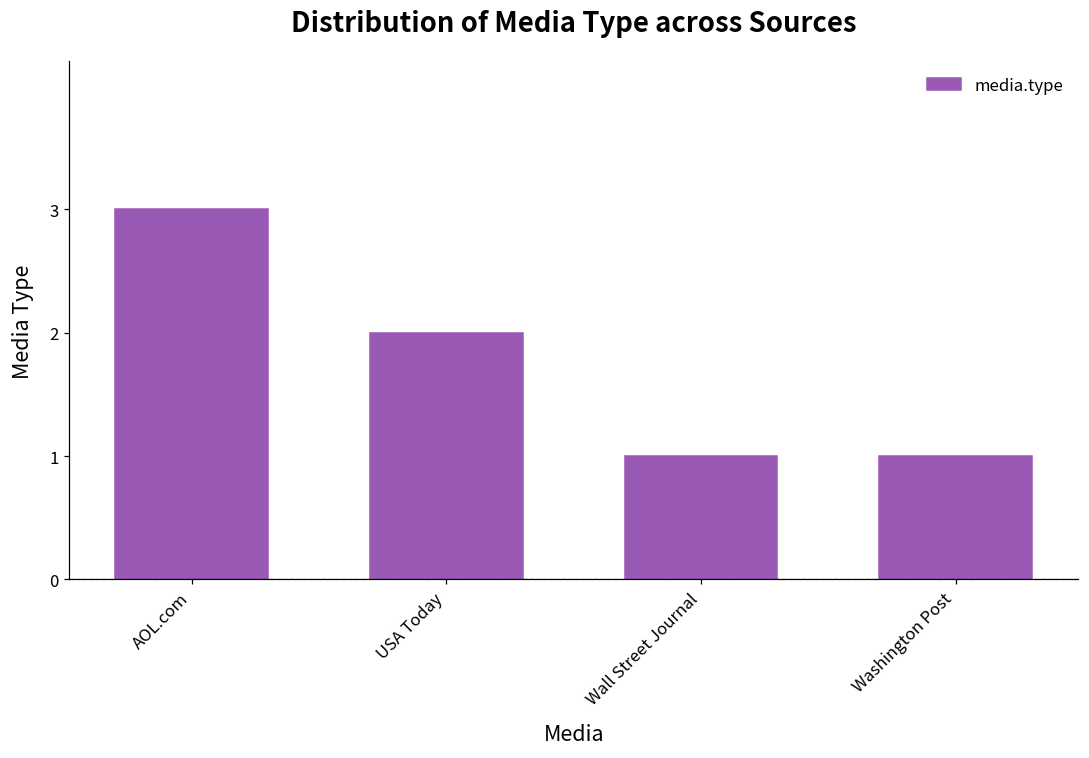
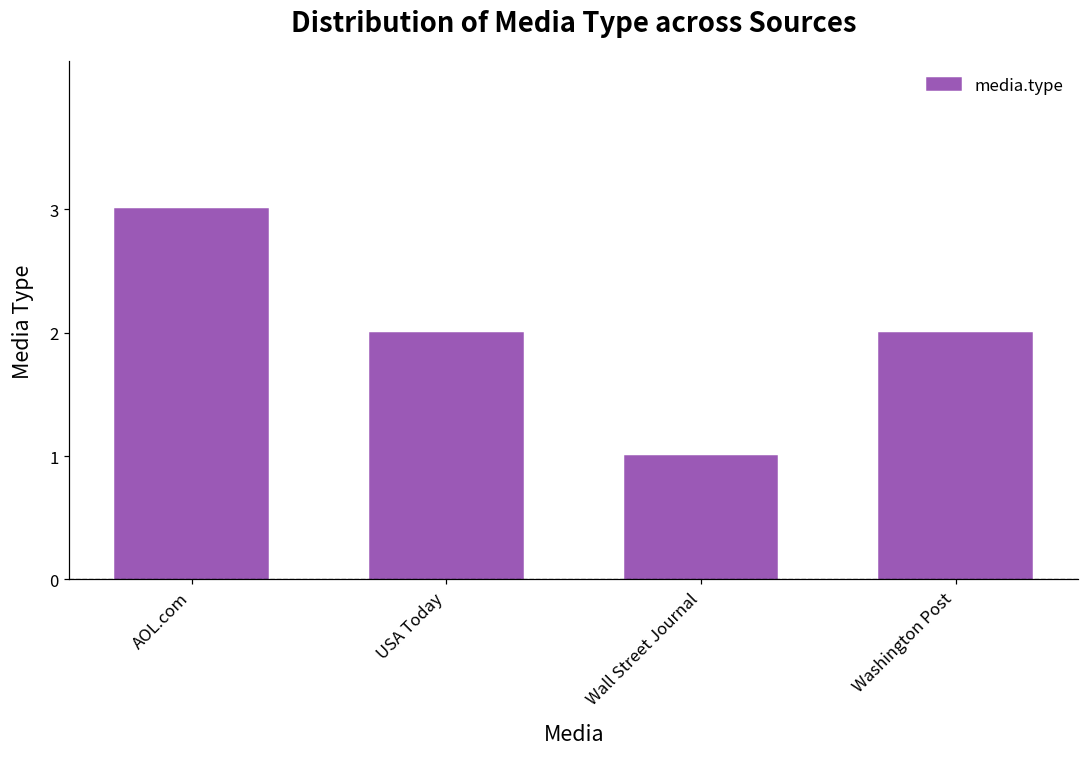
Washington Post: 1 -> 2
